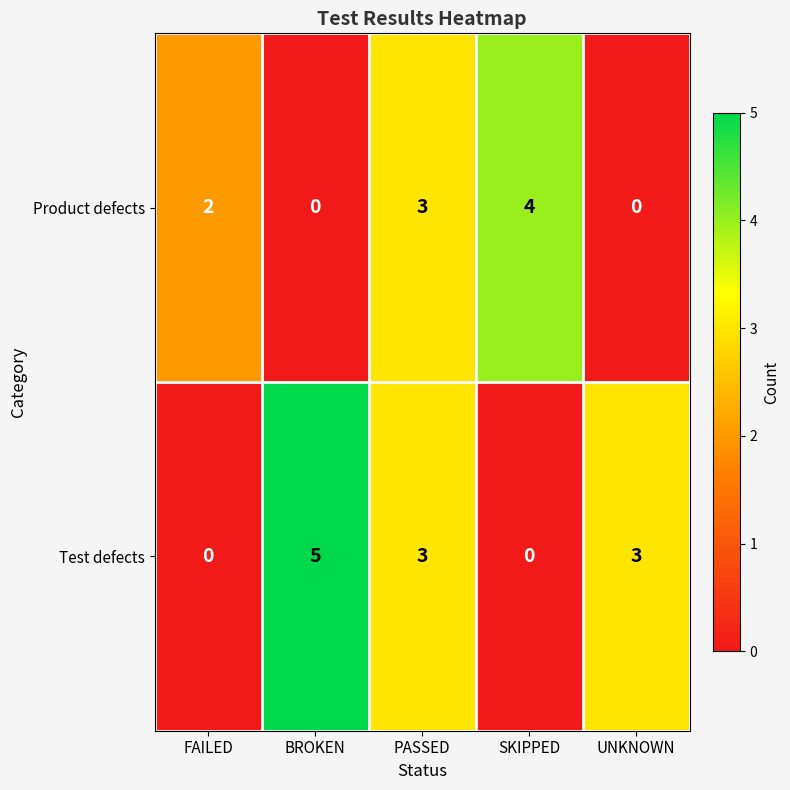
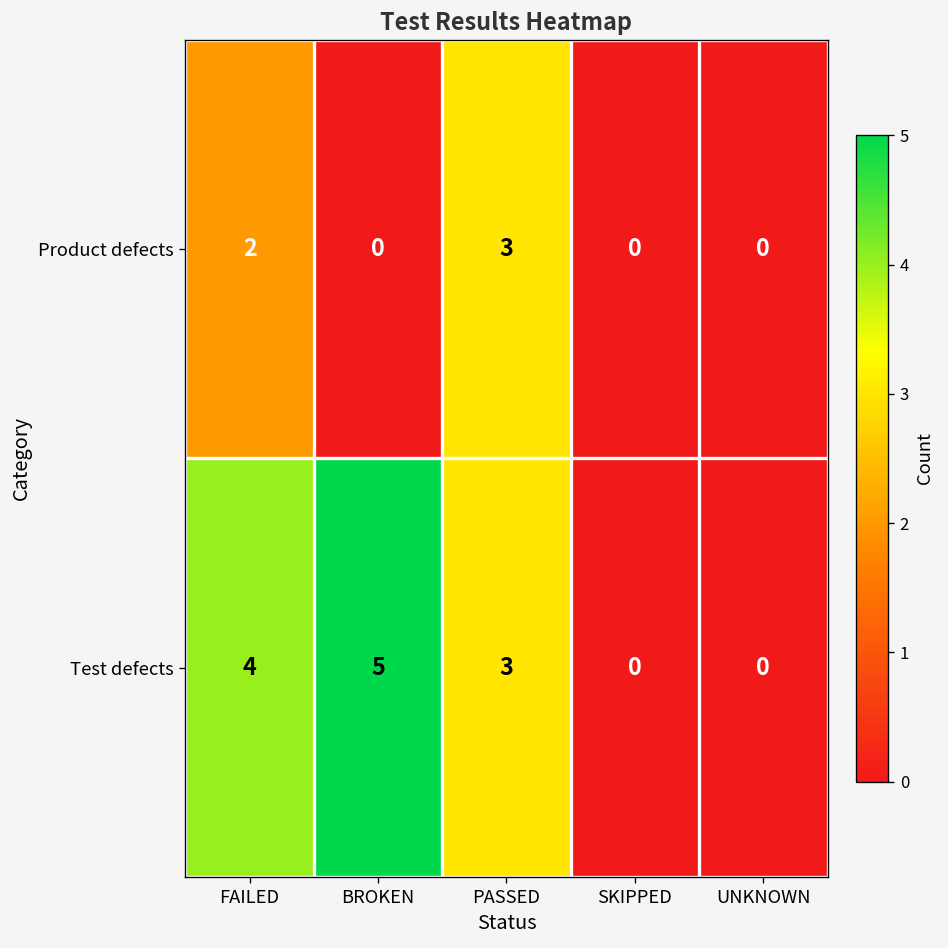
Product defects, SKIPPED: 4 -> 0
Test defects, FAILED: 0 -> 4
Test defects, UNKNOWN: 3 -> 0
